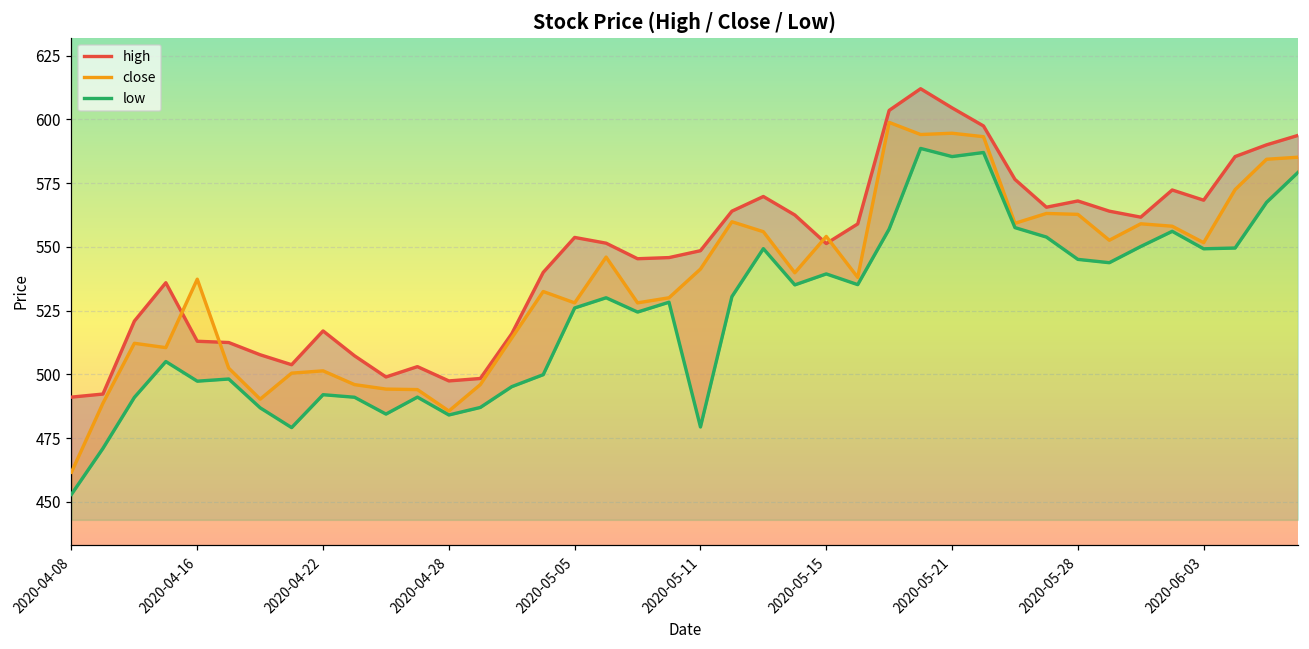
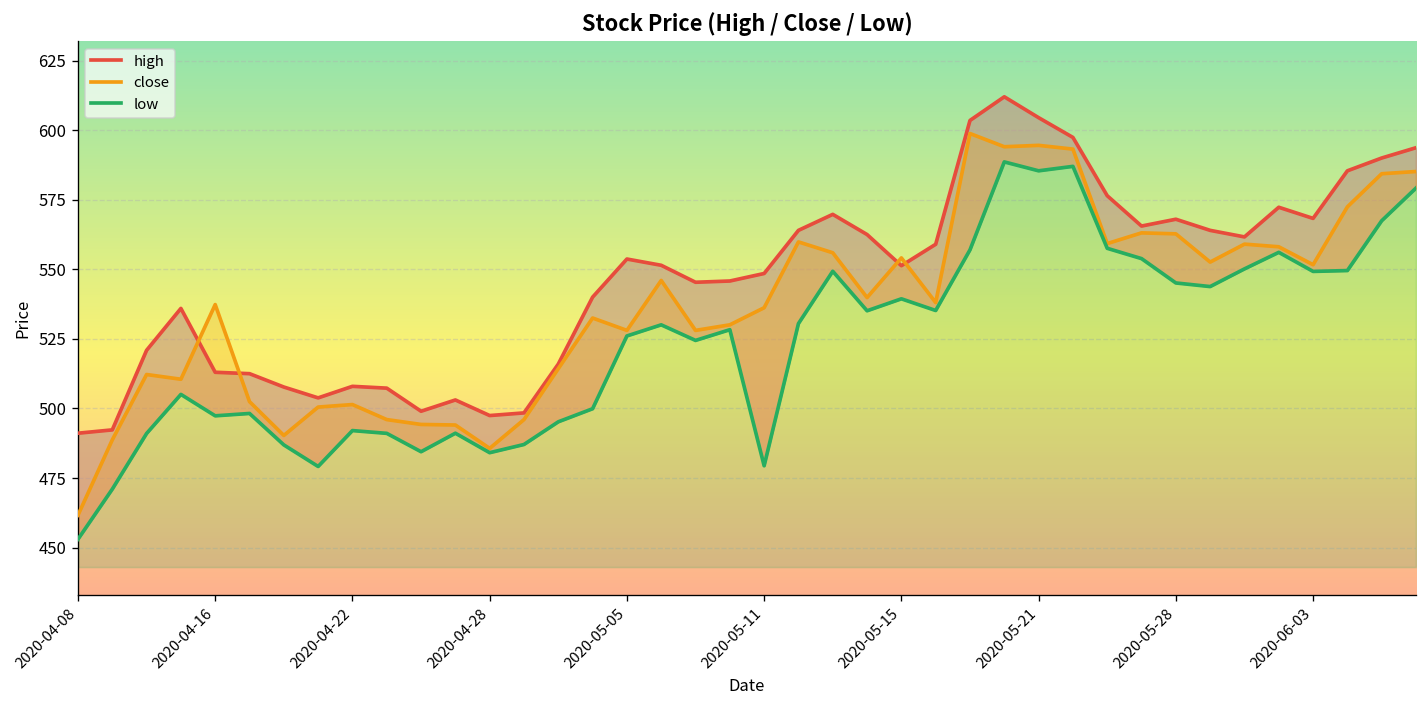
high, 2020-04-22: 517 -> 508
close, 2020-05-11: 541 -> 536
